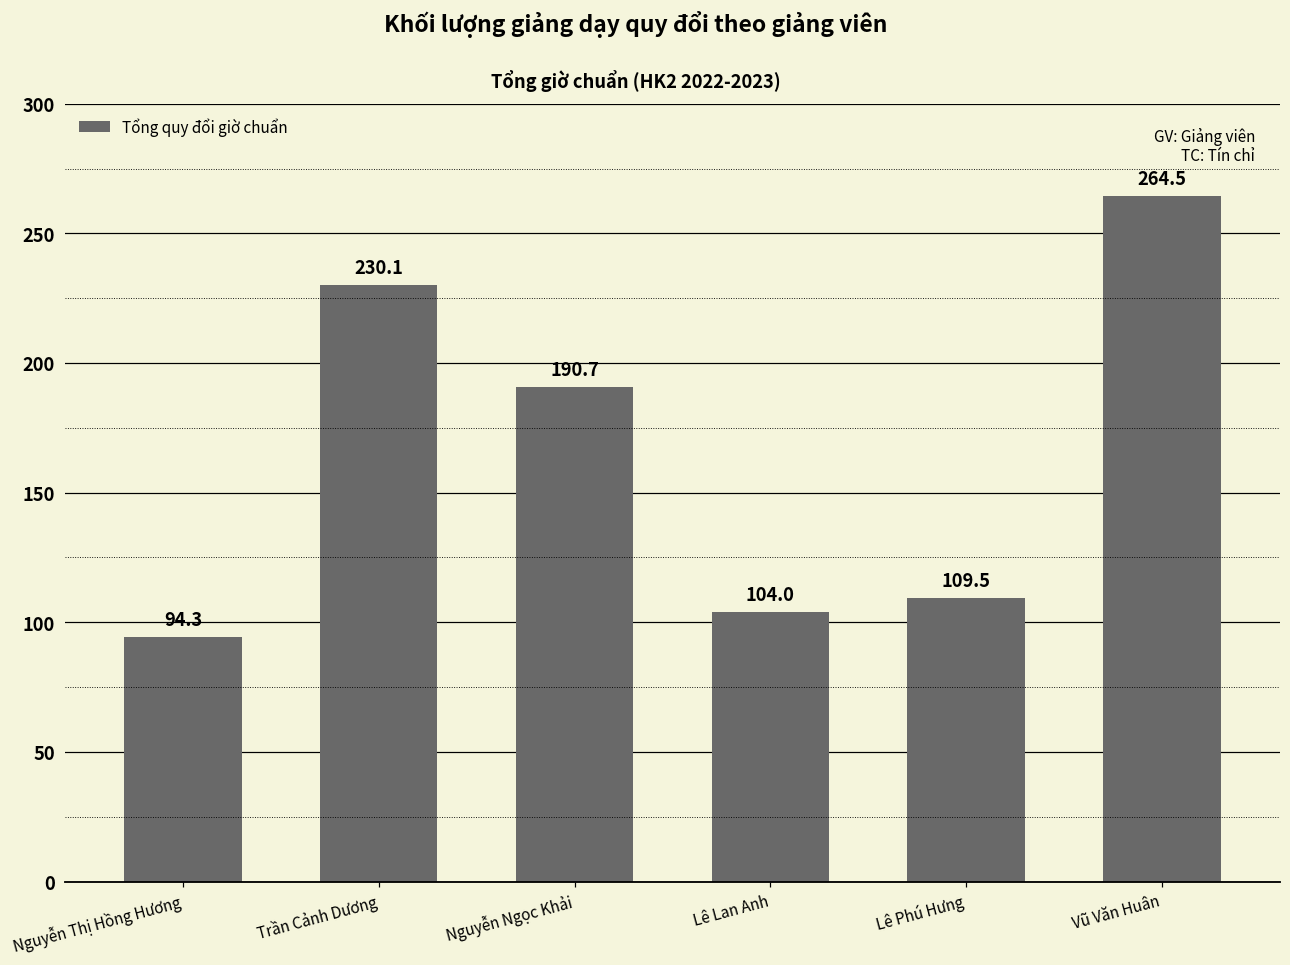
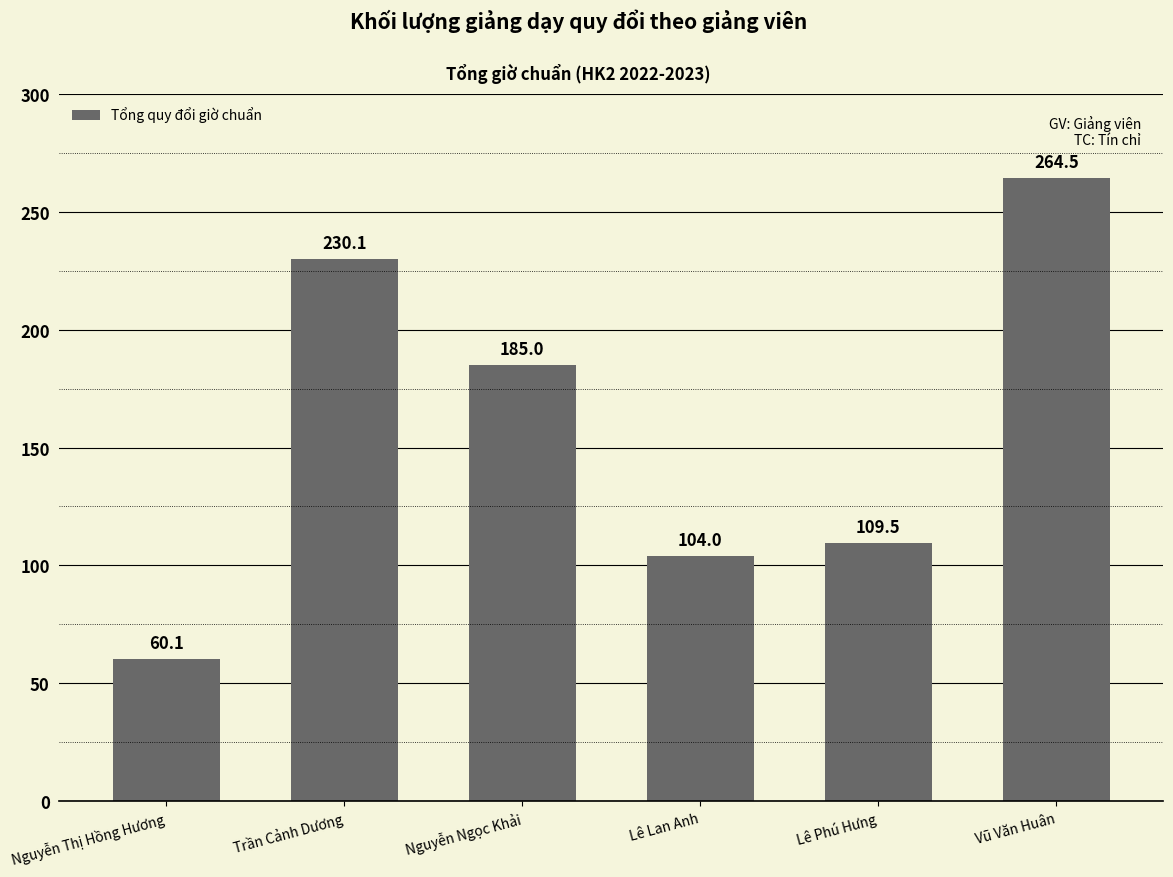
Nguyễn Thị Hồng Hương: 94.3 -> 60.1
Nguyễn Ngọc Khải: 190.7 -> 185.0
